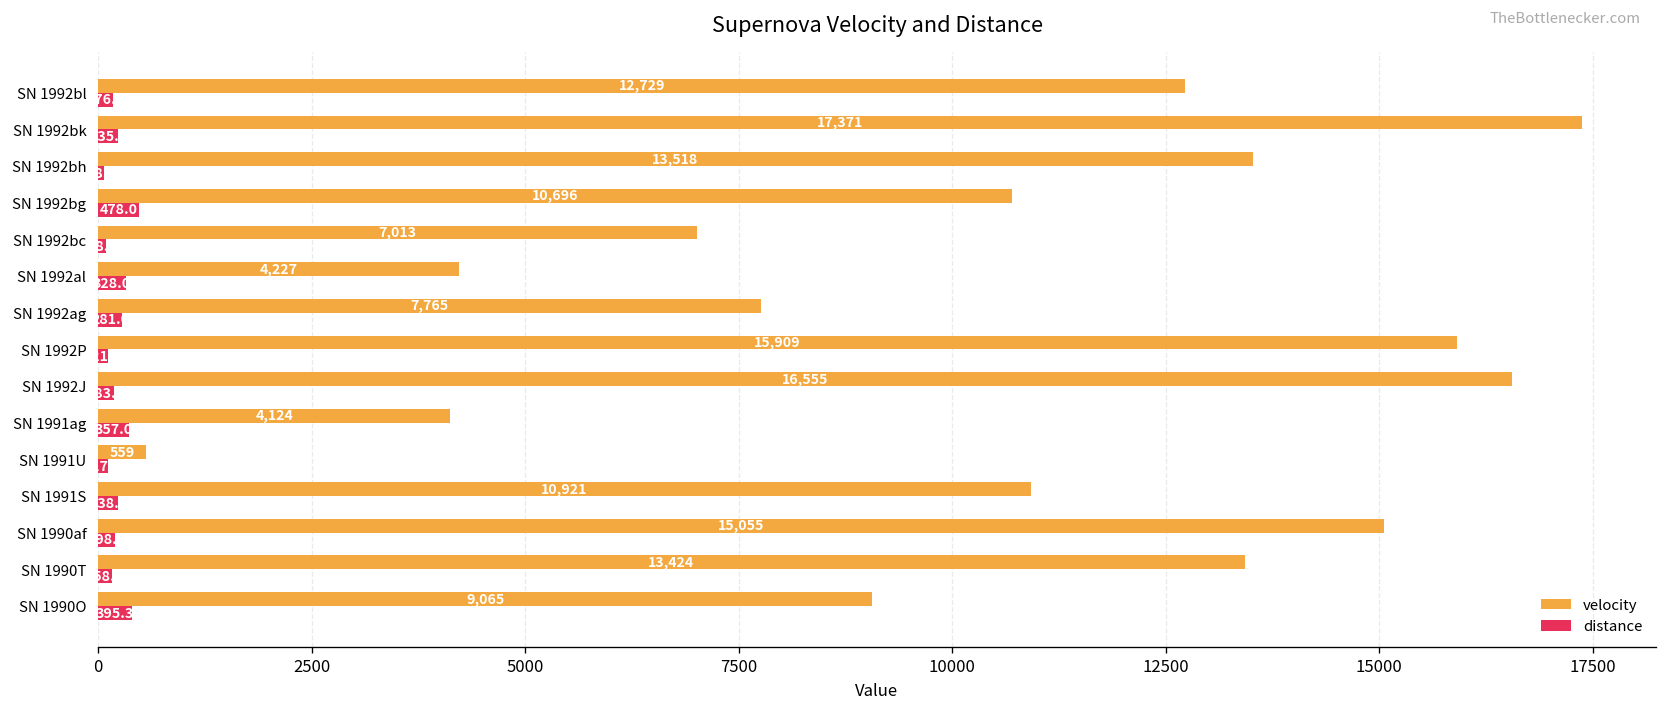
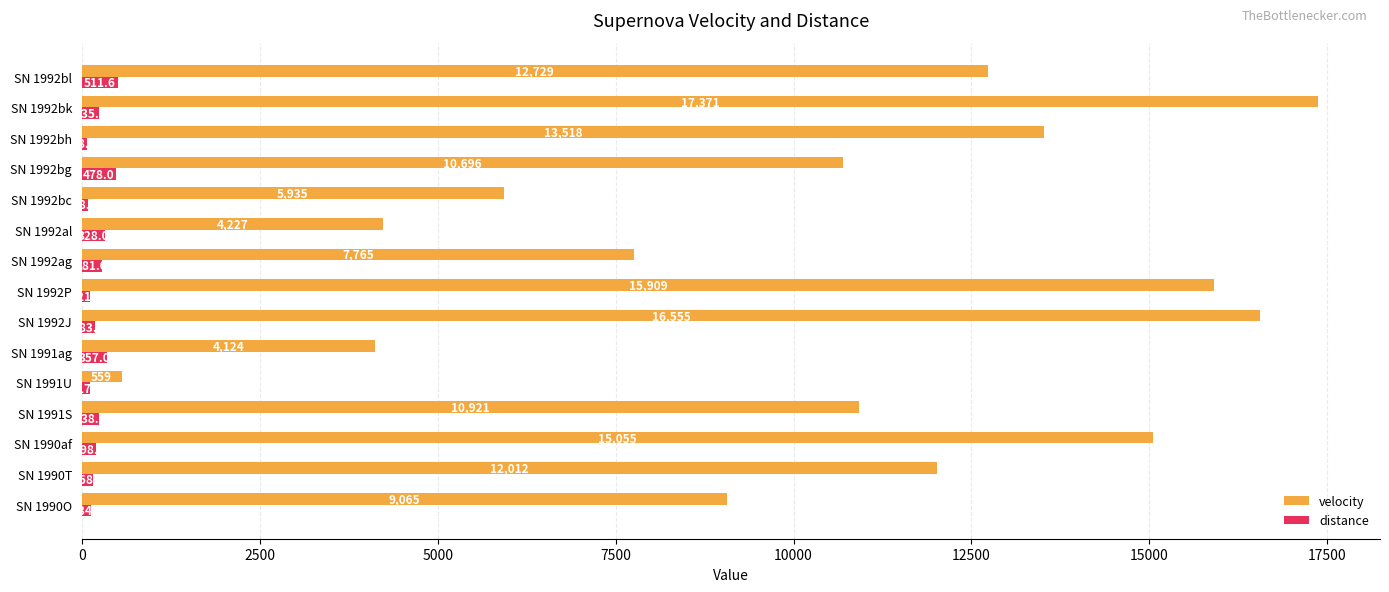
distance, SN 1992bl: 200 -> 500
velocity, SN 1992bc: 7,013 -> 5,935
velocity, SN 1990T: 13,424 -> 12,012
distance, SN 1990O: 400 -> 100
